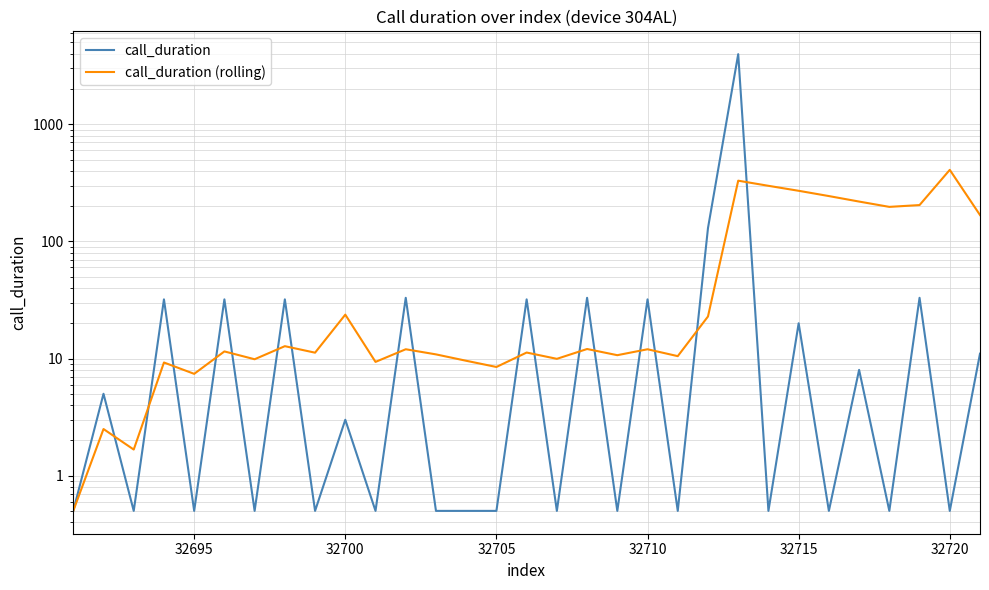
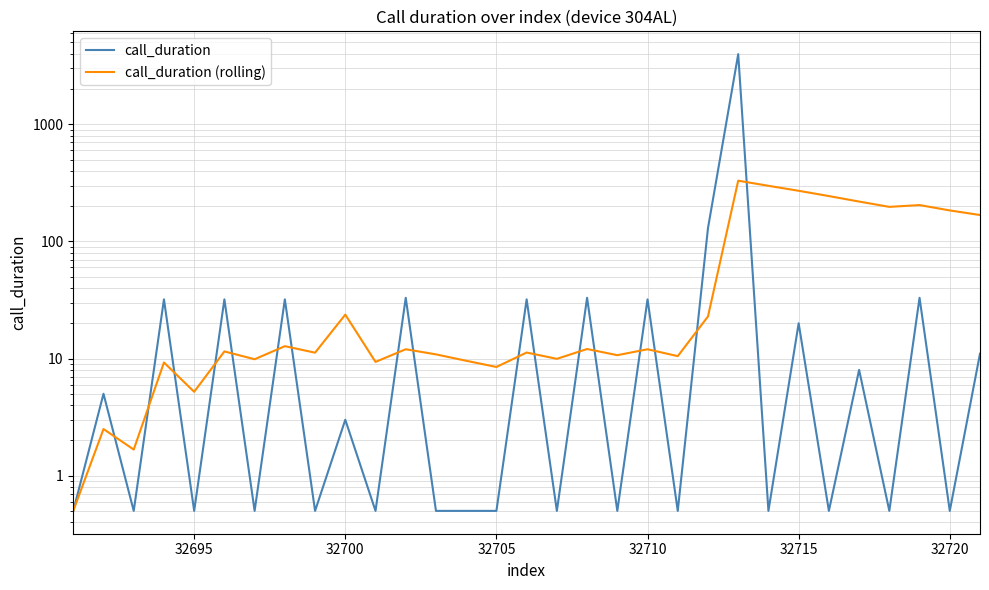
call_duration (rolling), 32695: 7 -> 5
call_duration (rolling), 32720: 410 -> 180
